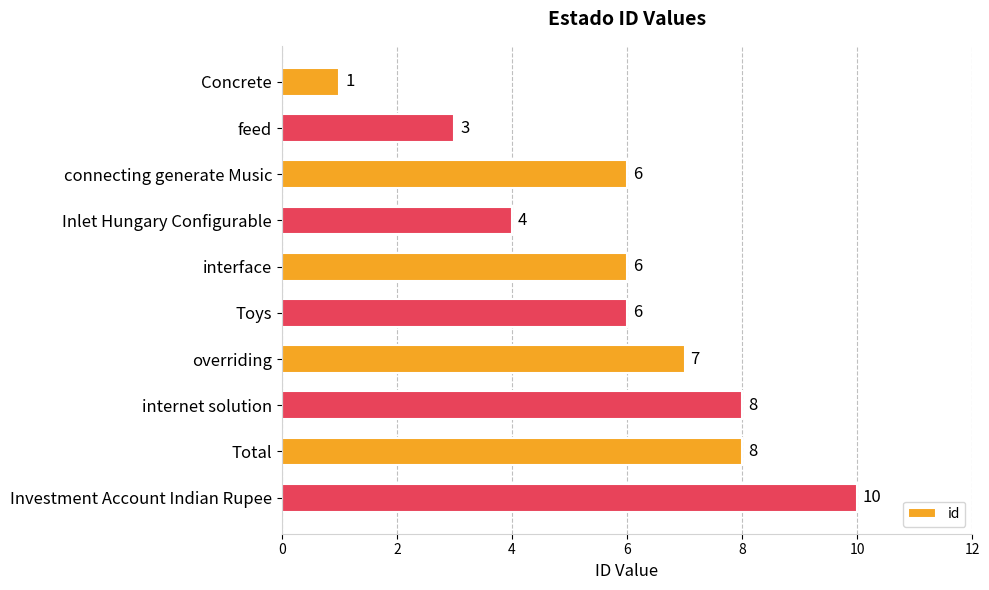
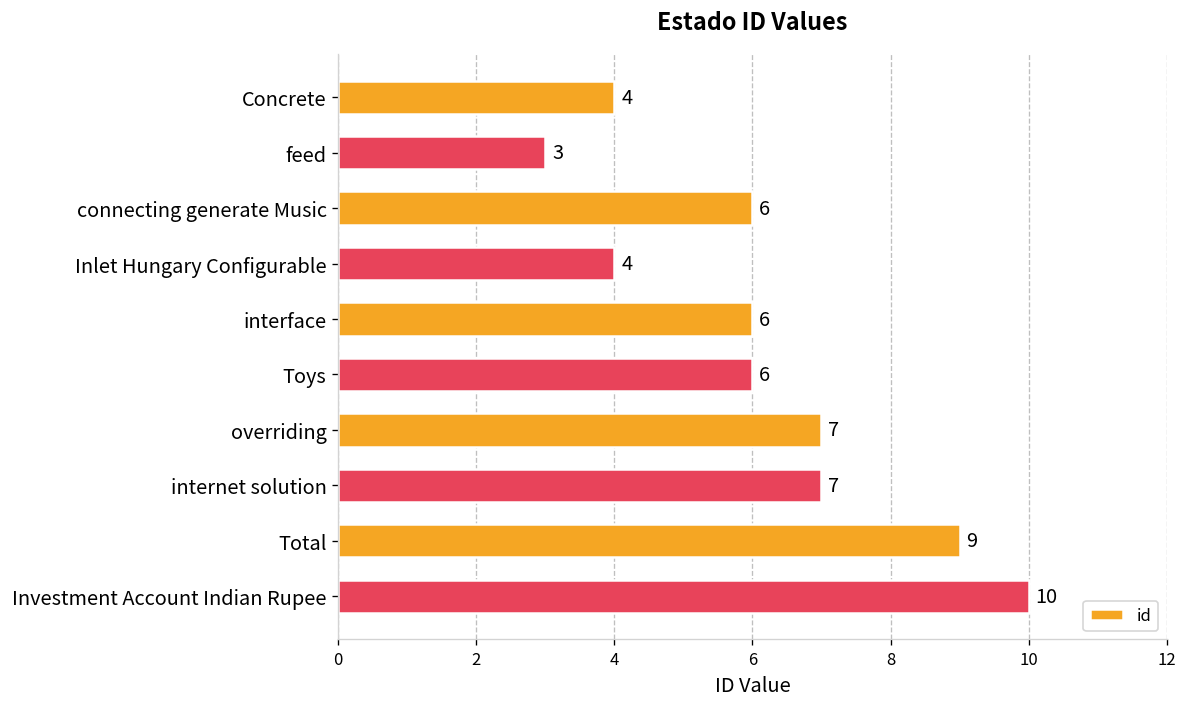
Concrete: 1 -> 4
internet solution: 8 -> 7
Total: 8 -> 9
